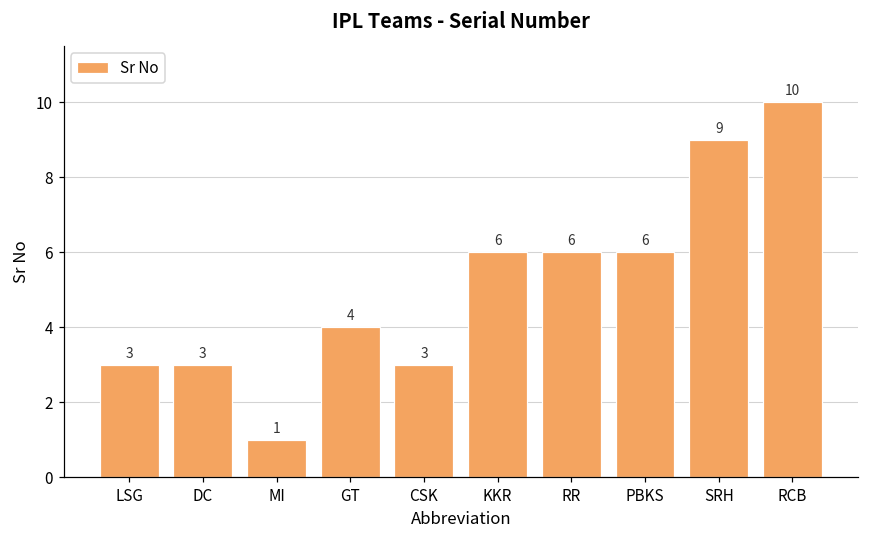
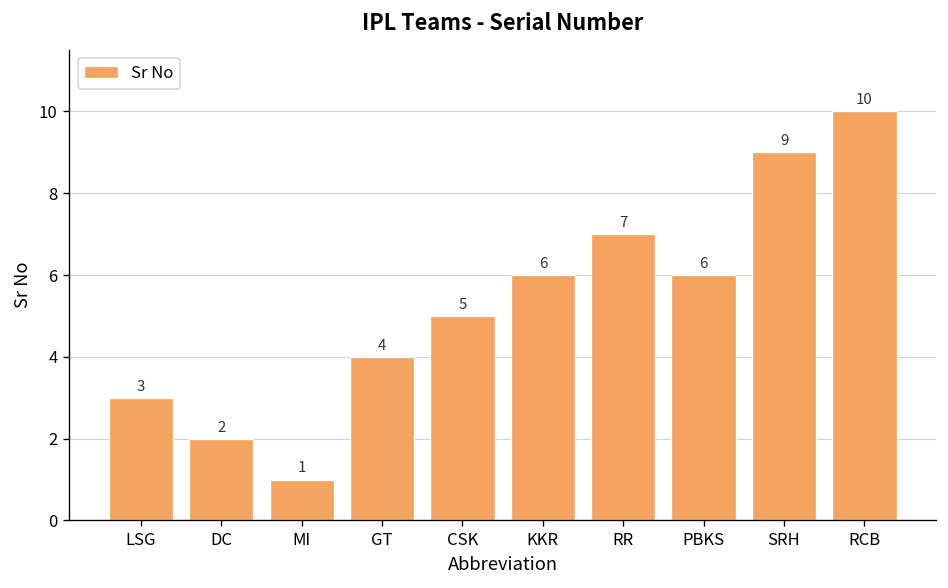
DC: 3 -> 2
CSK: 3 -> 5
RR: 6 -> 7
